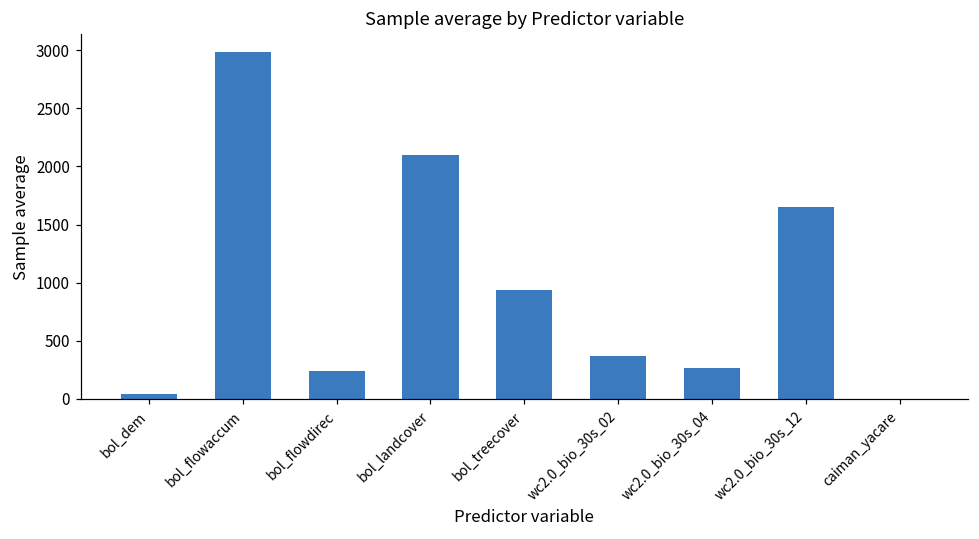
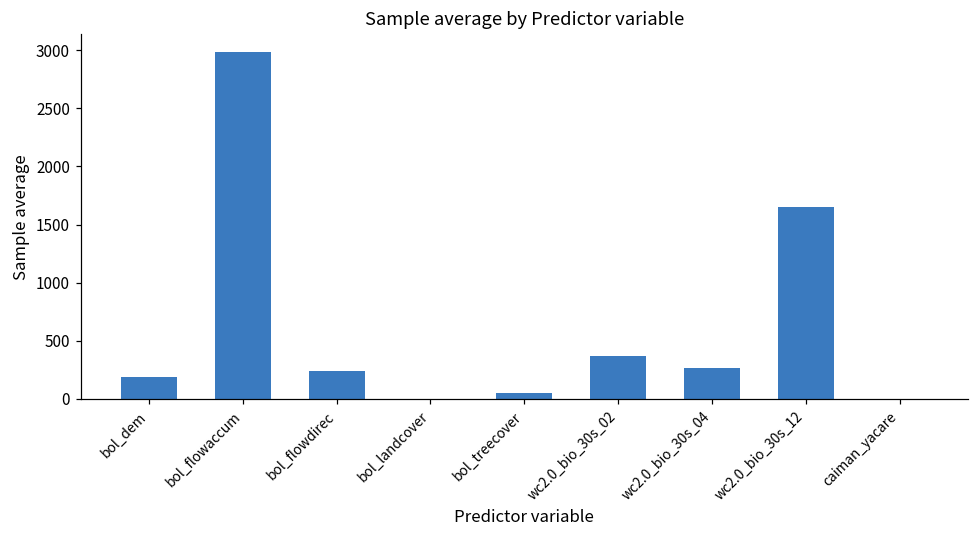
bol_dem: 40 -> 190
bol_landcover: 2100 -> 0
bol_treecover: 940 -> 50
